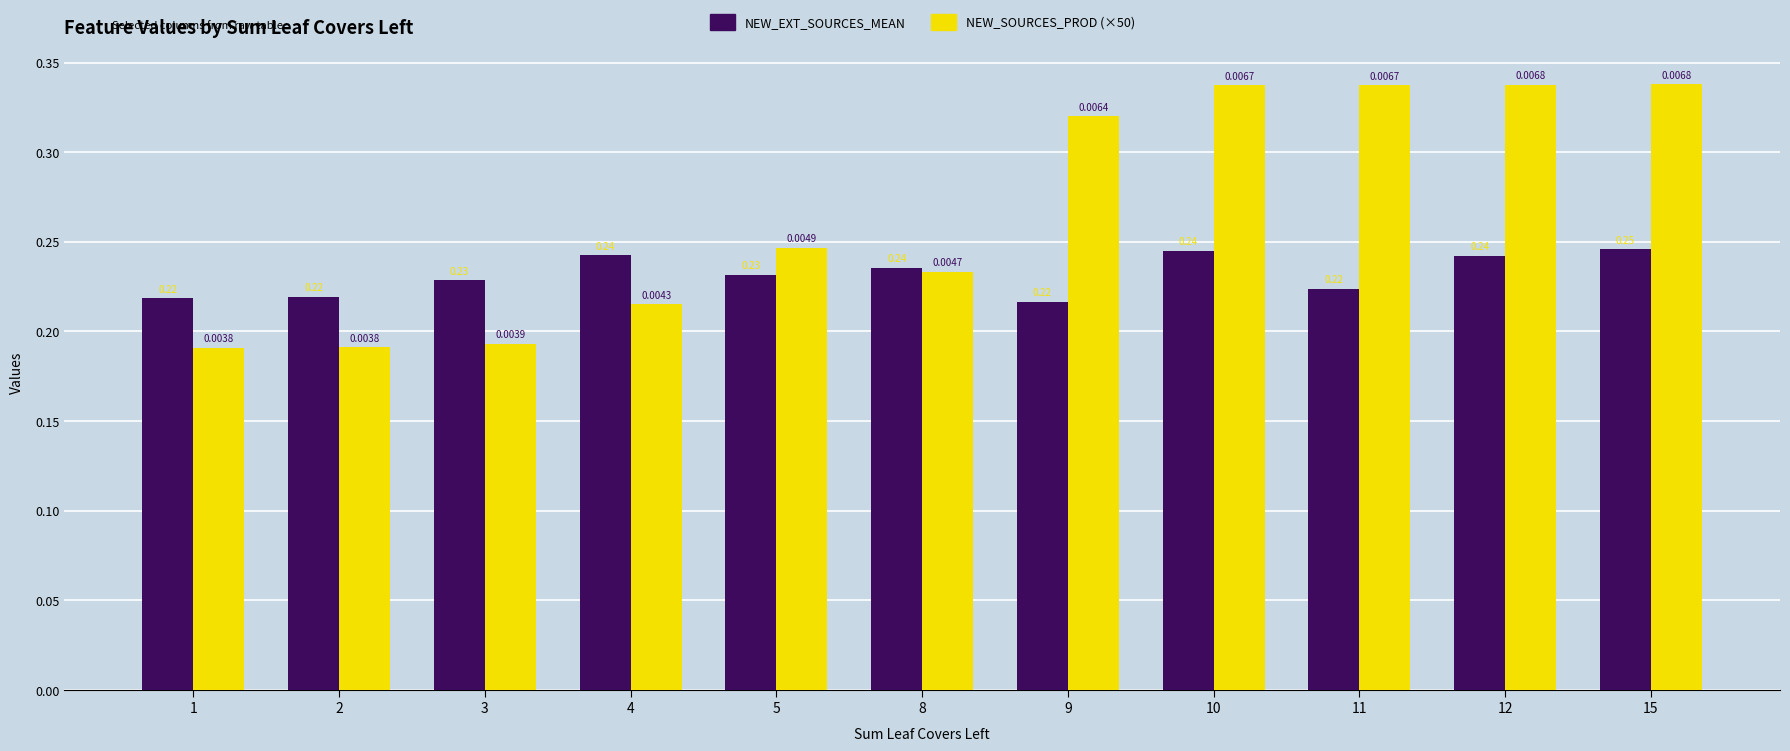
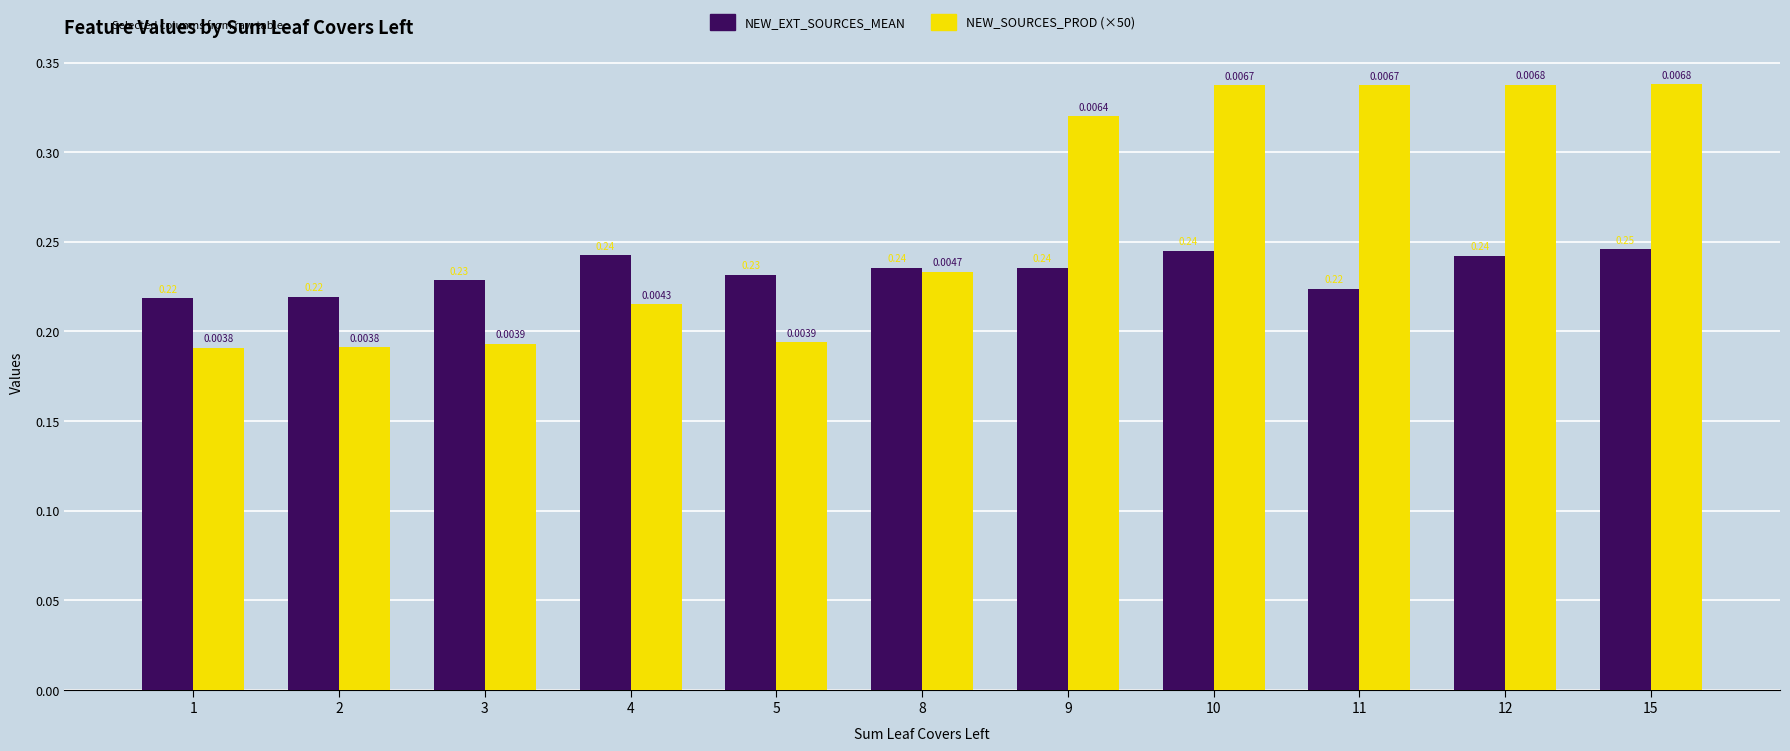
NEW_SOURCES_PROD (×50), 5: 0.0049 -> 0.0039
NEW_EXT_SOURCES_MEAN, 9: 0.22 -> 0.24
